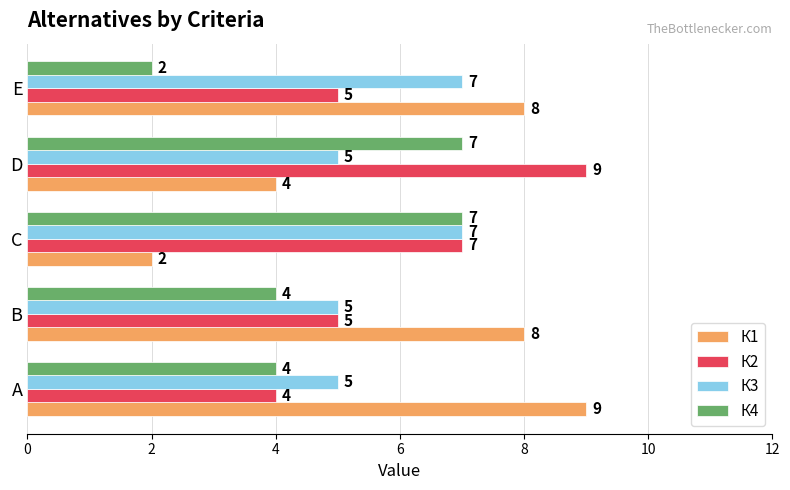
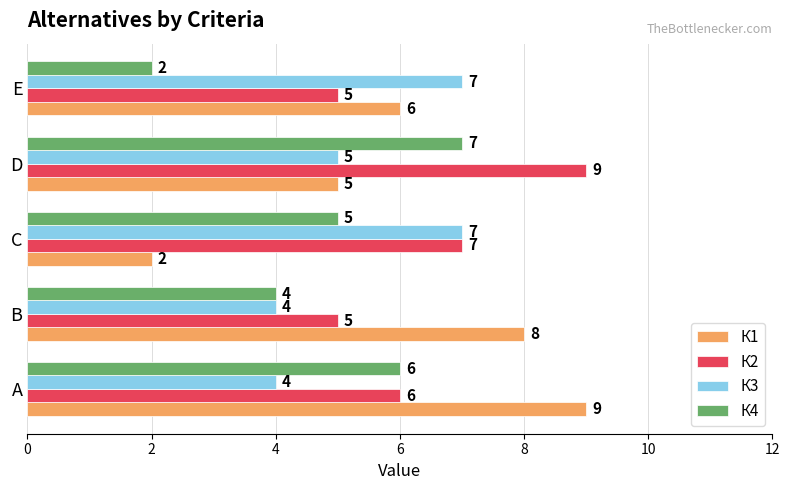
К1, E: 8 -> 6
К1, D: 4 -> 5
К4, C: 7 -> 5
К3, B: 5 -> 4
К4, А: 4 -> 6
К3, А: 5 -> 4
К2, А: 4 -> 6
